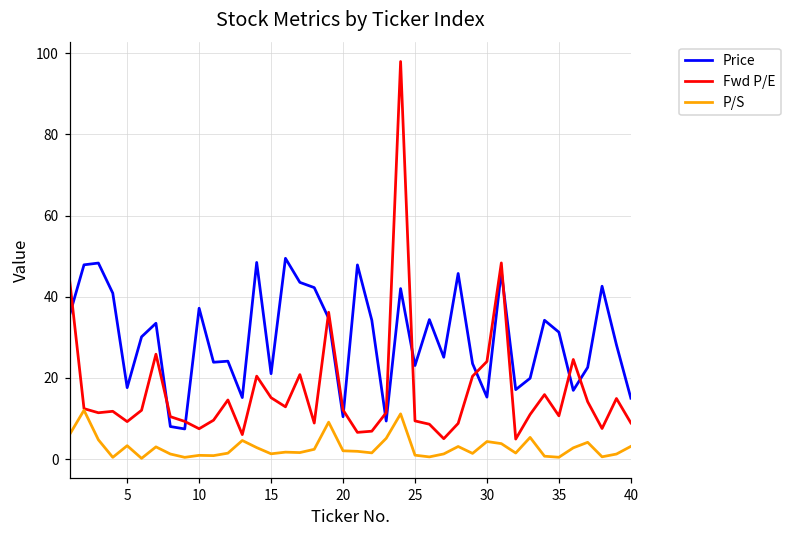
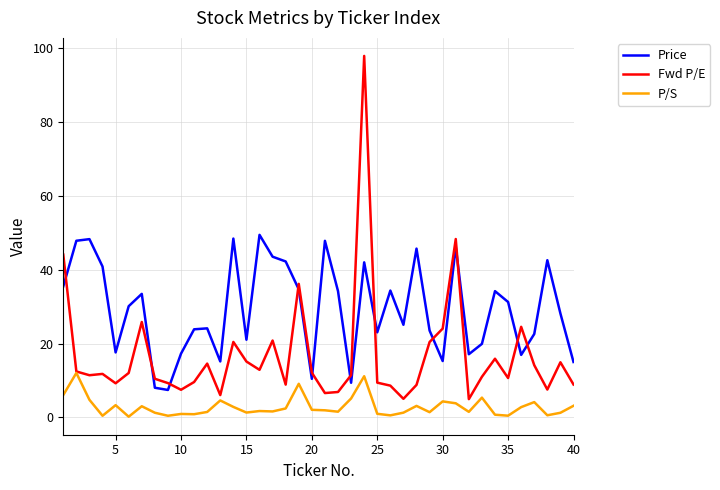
Price, 10: 37 -> 17
